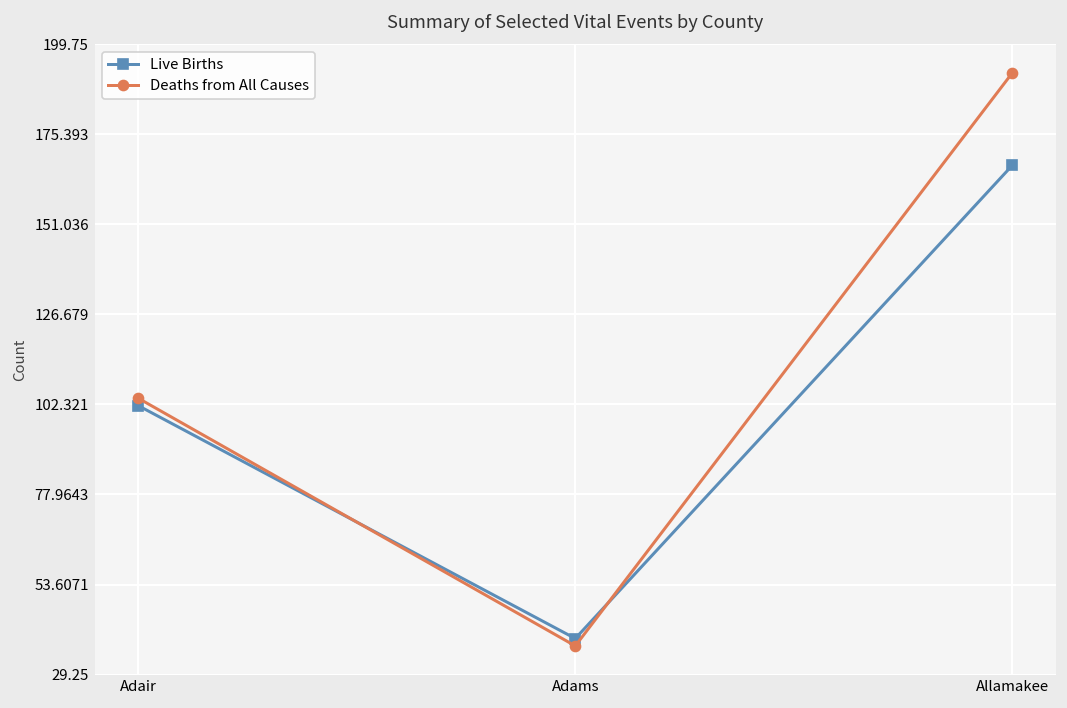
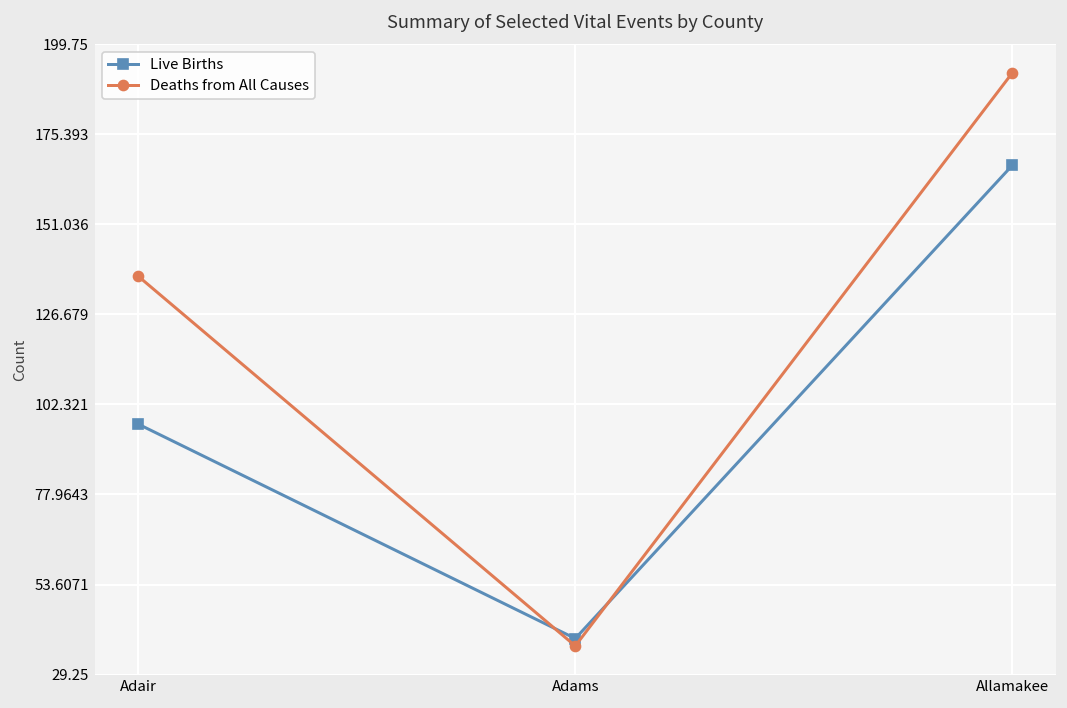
Live Births, Adair: 102 -> 97
Deaths from All Causes, Adair: 104 -> 137
